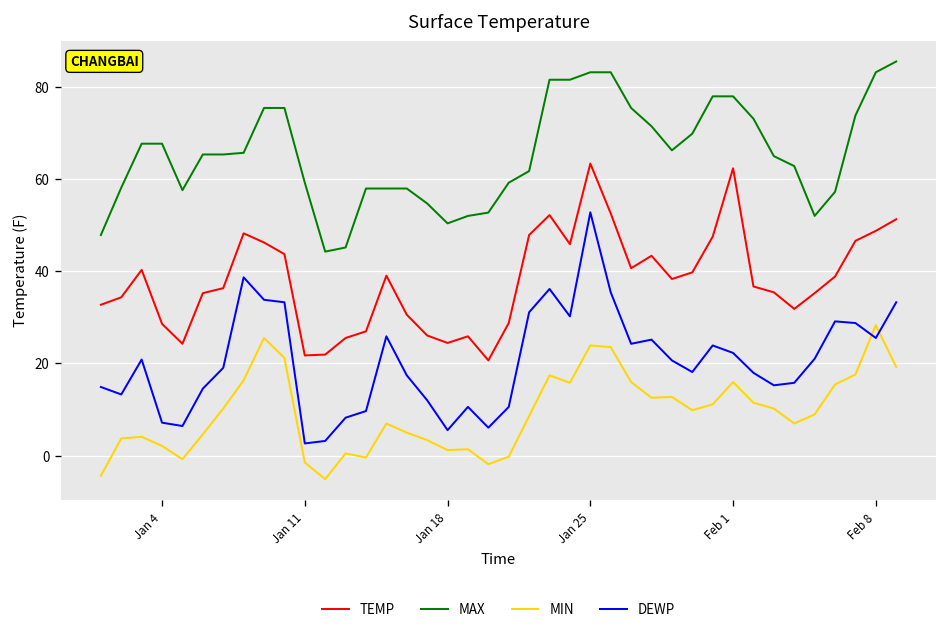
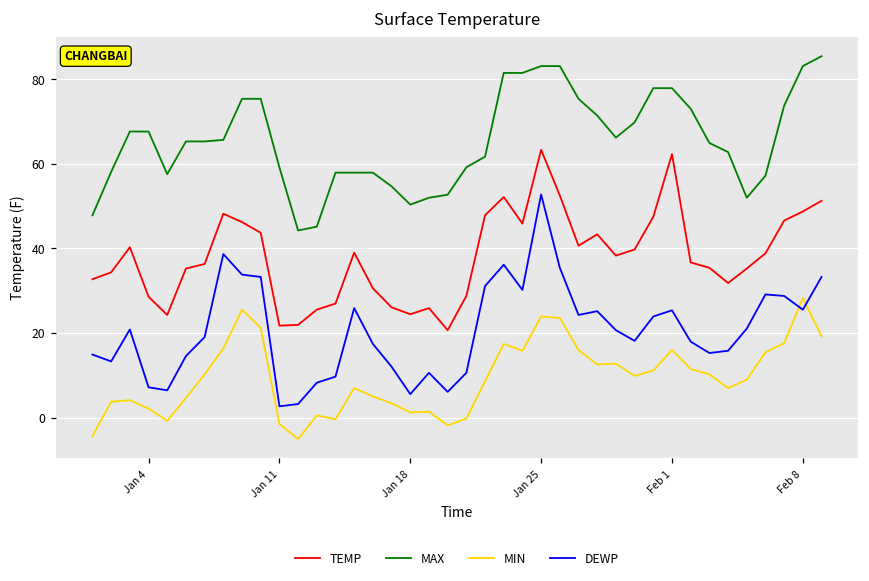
DEWP, Feb 1: 22 -> 25
